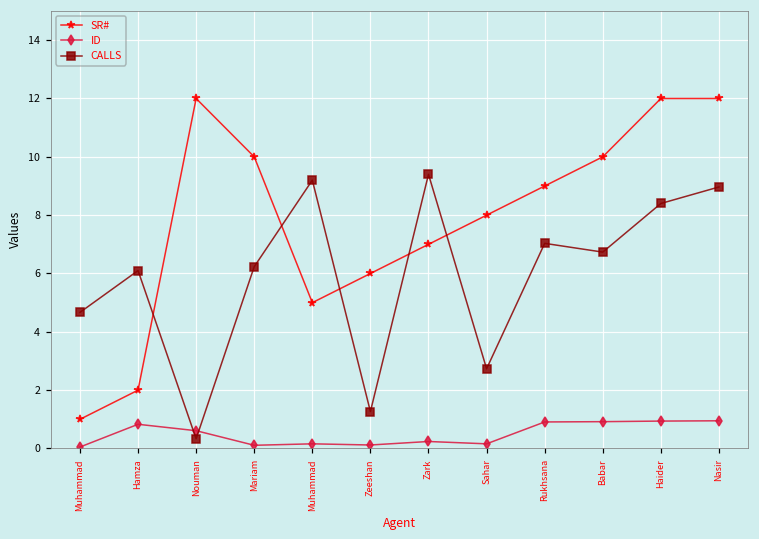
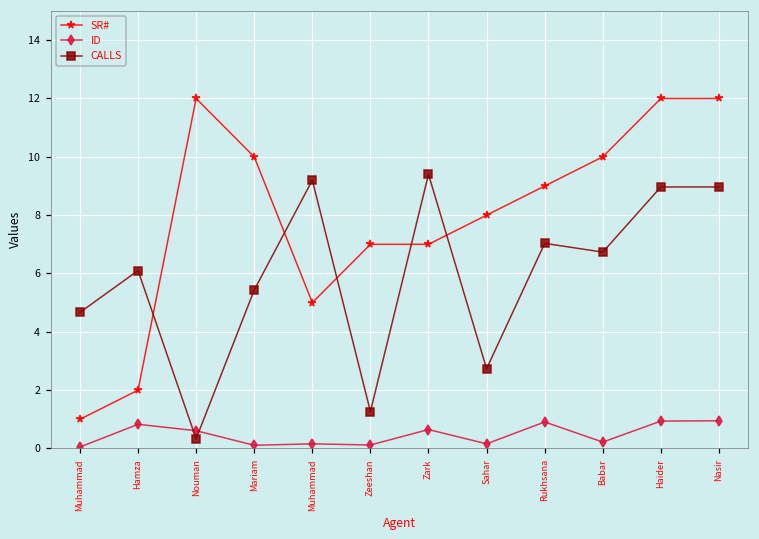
CALLS, Mariam: 6.2 -> 5.4
SR#, Zeeshan: 6 -> 7
ID, Zark: 0.2 -> 0.7
ID, Babar: 0.9 -> 0.2
CALLS, Haider: 8.4 -> 9.0
